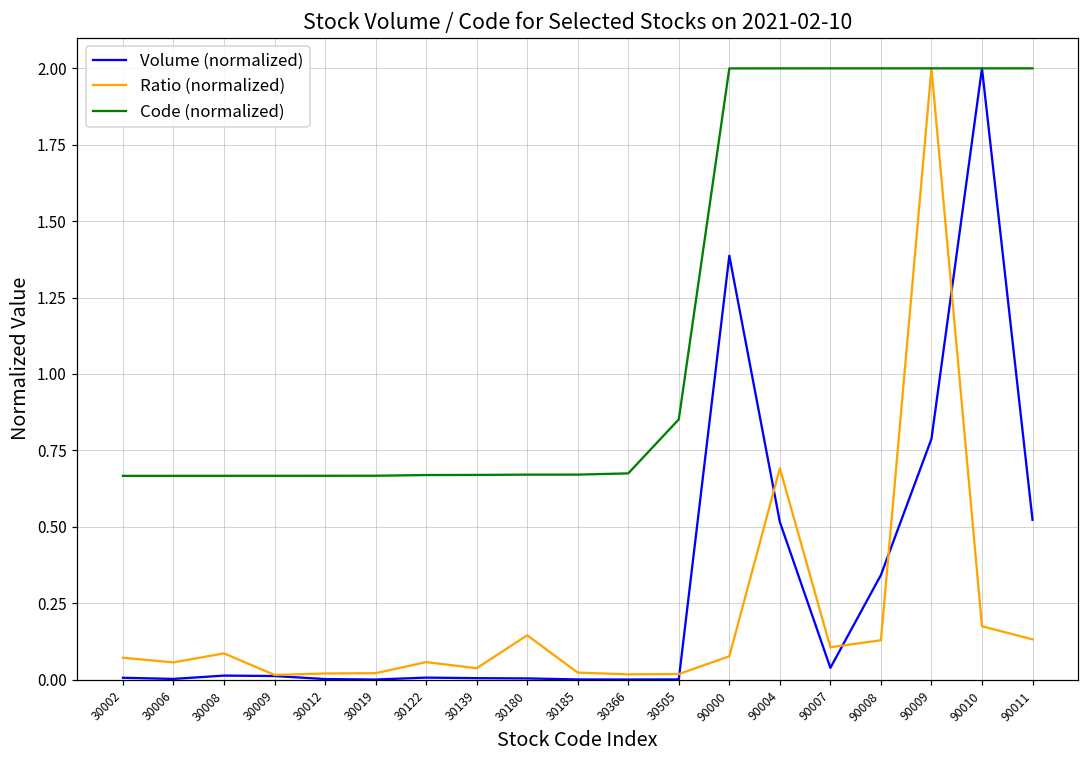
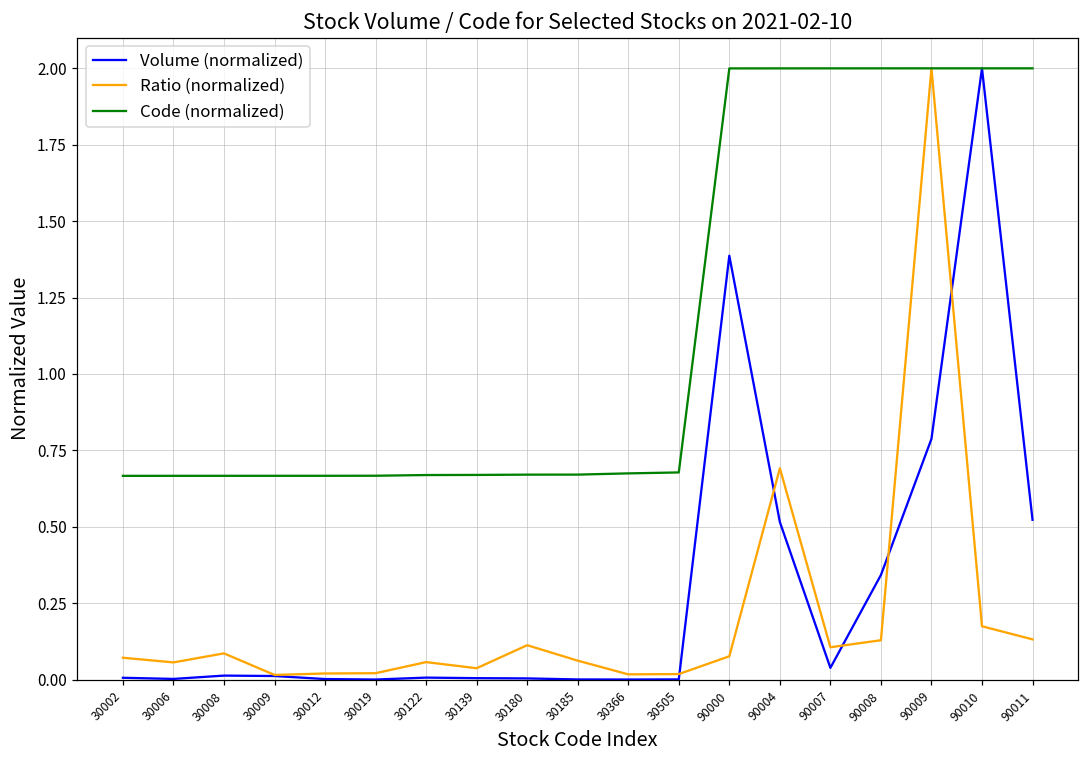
Ratio (normalized), 30180: 0.14 -> 0.11
Ratio (normalized), 30185: 0.02 -> 0.06
Code (normalized), 30505: 0.85 -> 0.68
